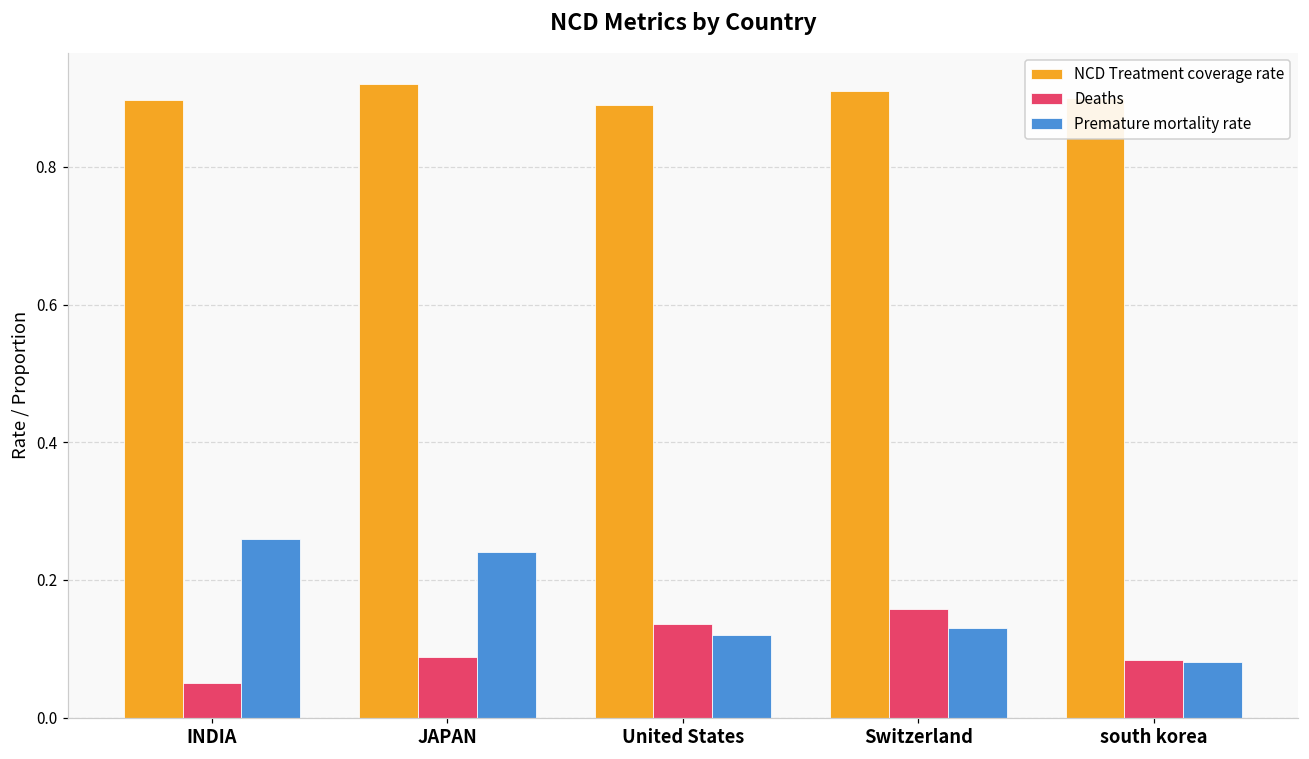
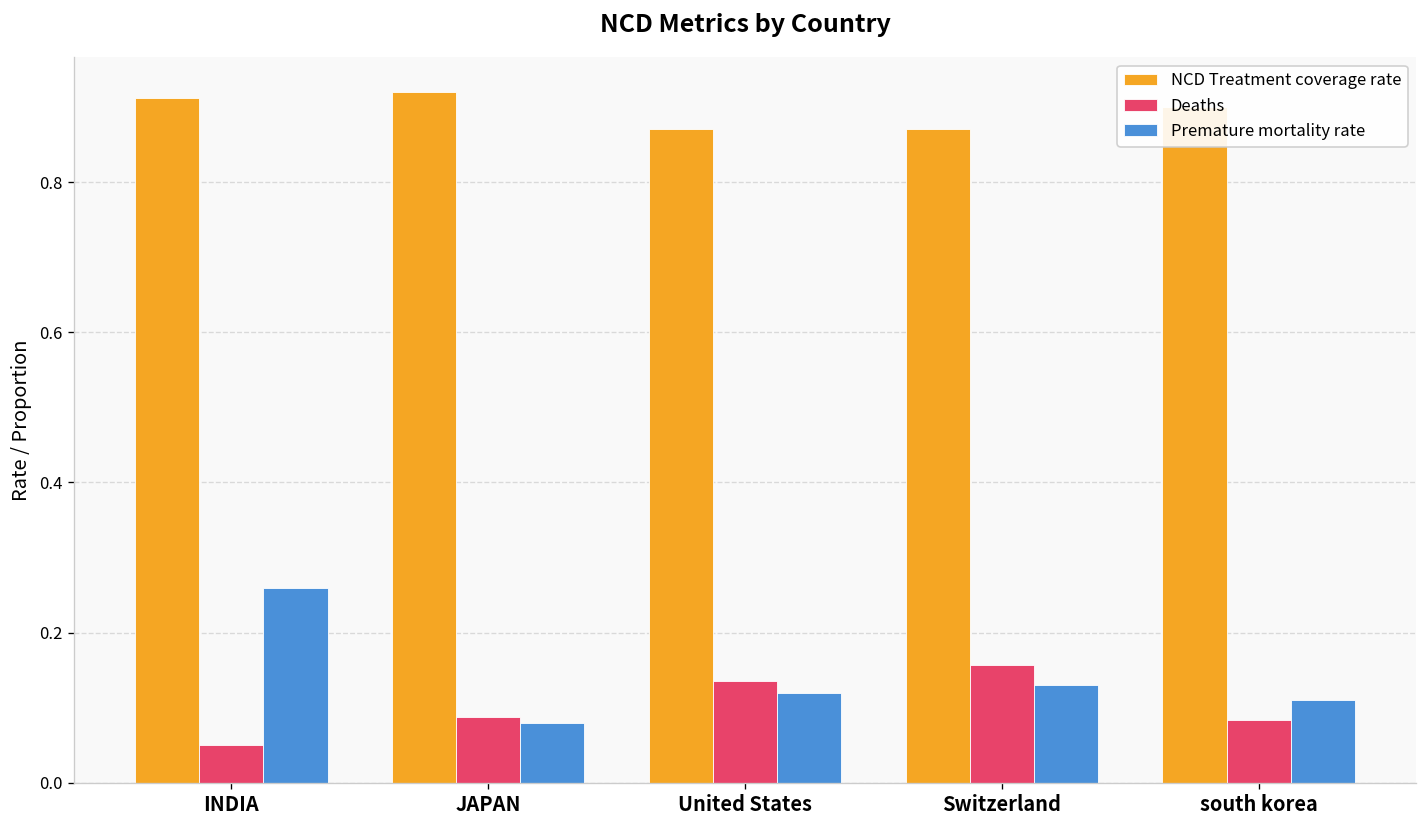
NCD Treatment coverage rate, INDIA: 0.90 -> 0.91
Premature mortality rate, JAPAN: 0.24 -> 0.08
NCD Treatment coverage rate, United States: 0.89 -> 0.87
NCD Treatment coverage rate, Switzerland: 0.91 -> 0.87
Premature mortality rate, south korea: 0.08 -> 0.11
